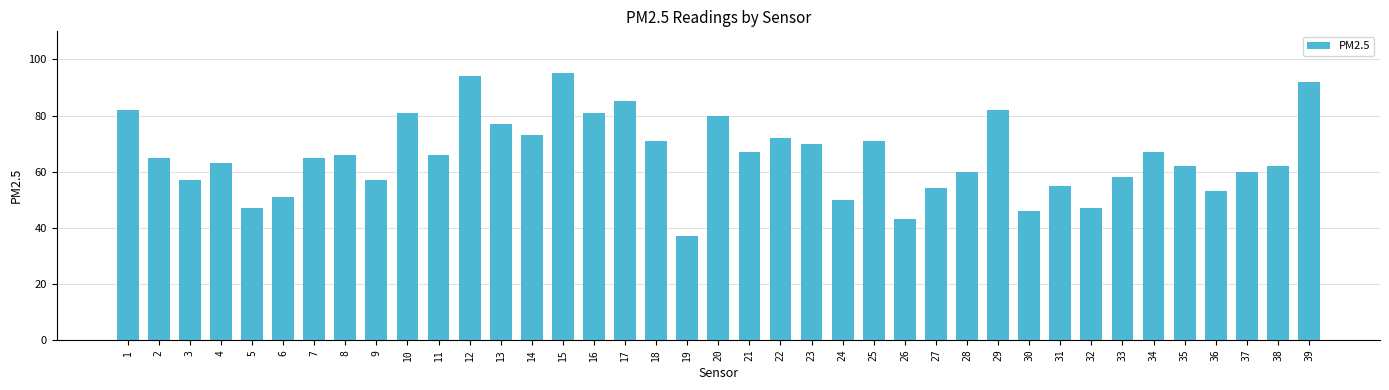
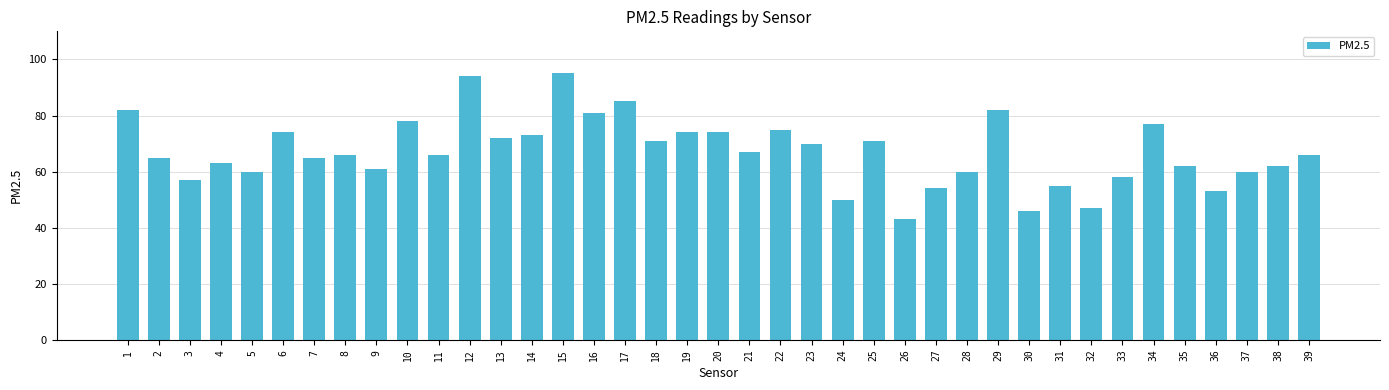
5: 47 -> 60
6: 51 -> 74
9: 57 -> 61
10: 81 -> 78
13: 77 -> 72
19: 37 -> 74
20: 80 -> 74
22: 72 -> 75
34: 67 -> 77
39: 92 -> 66
